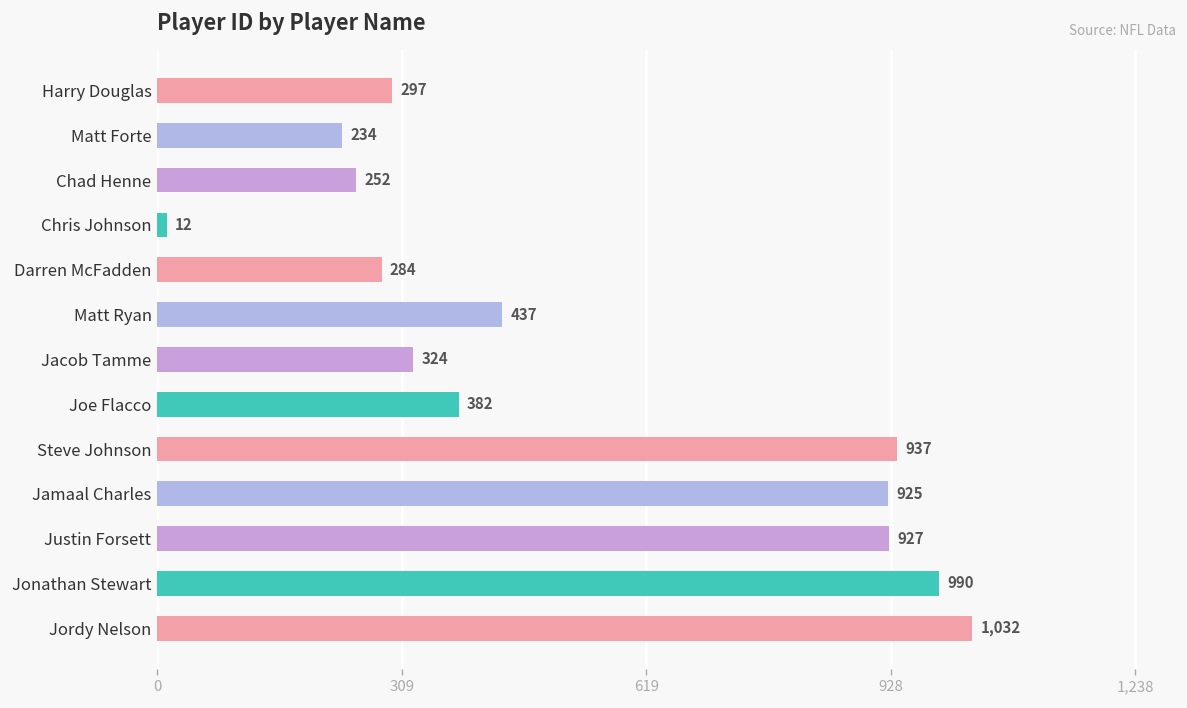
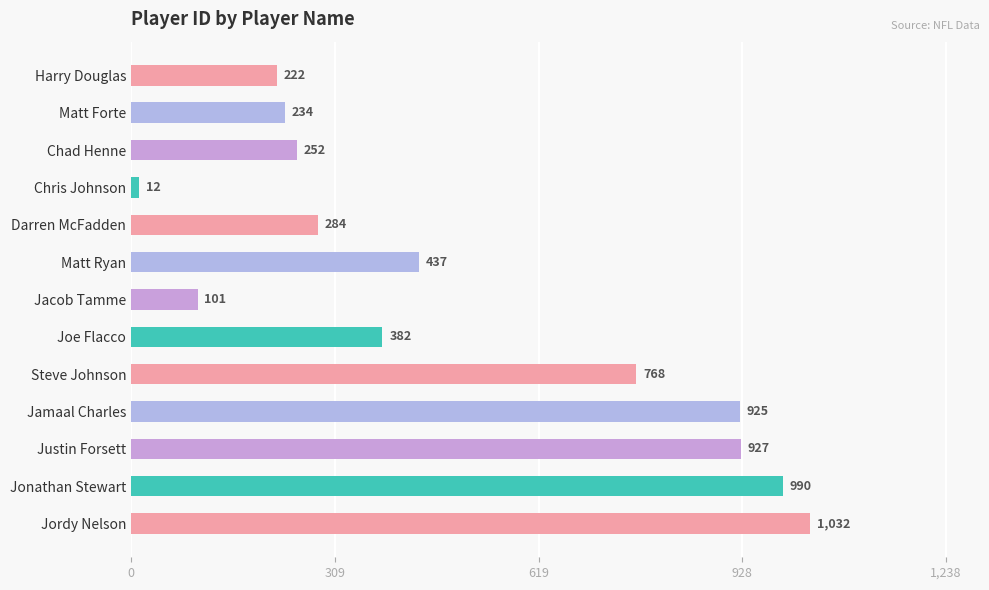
Harry Douglas: 297 -> 222
Jacob Tamme: 324 -> 101
Steve Johnson: 937 -> 768
